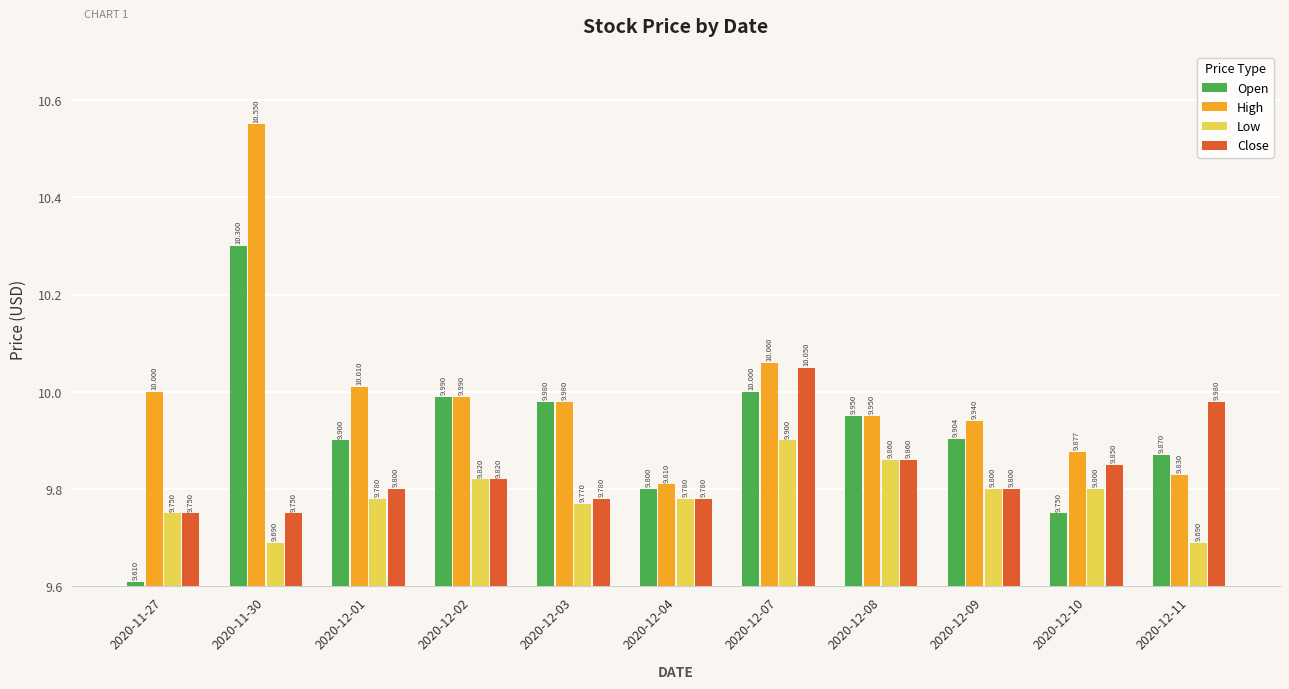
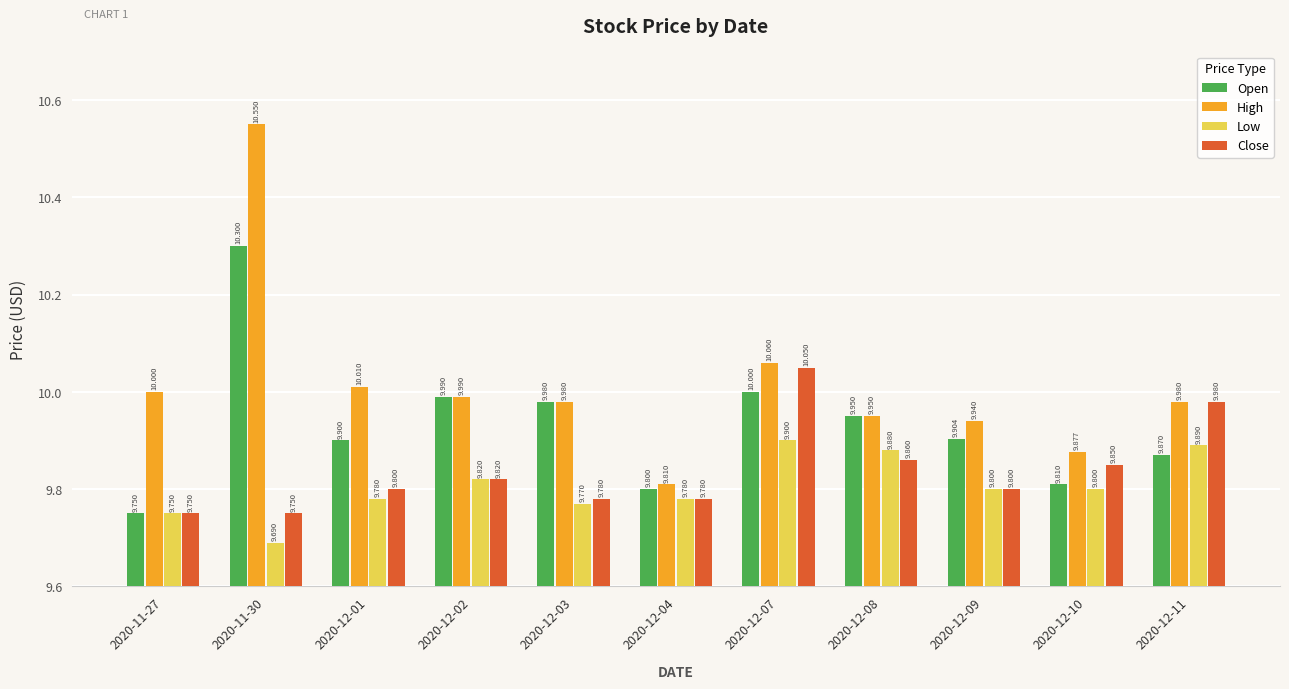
Open, 2020-11-27: 9.610 -> 9.750
Low, 2020-12-08: 9.860 -> 9.880
Open, 2020-12-10: 9.750 -> 9.810
High, 2020-12-11: 9.830 -> 9.980
Low, 2020-12-11: 9.690 -> 9.890
